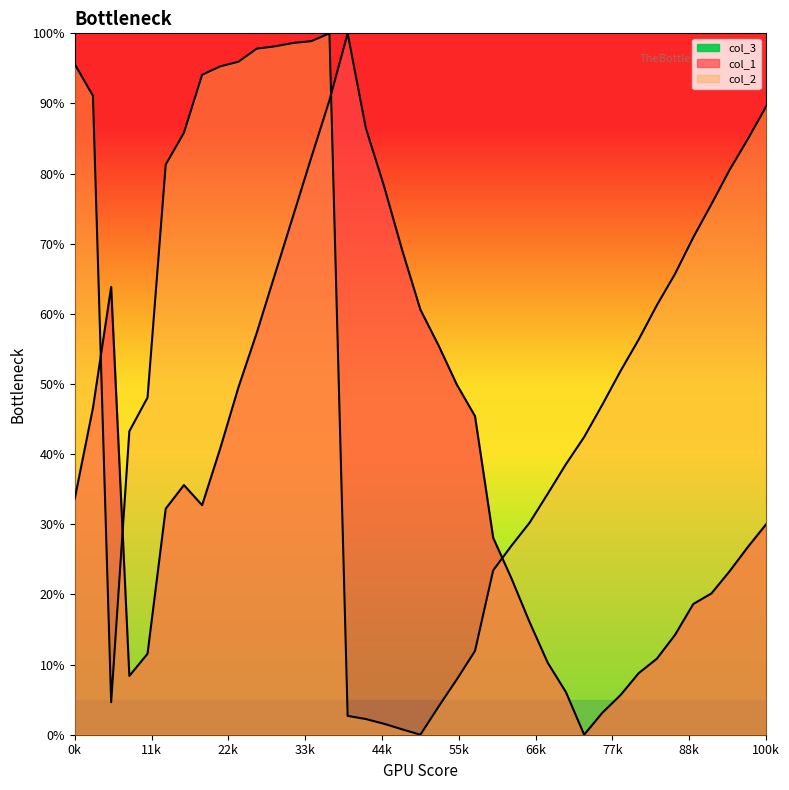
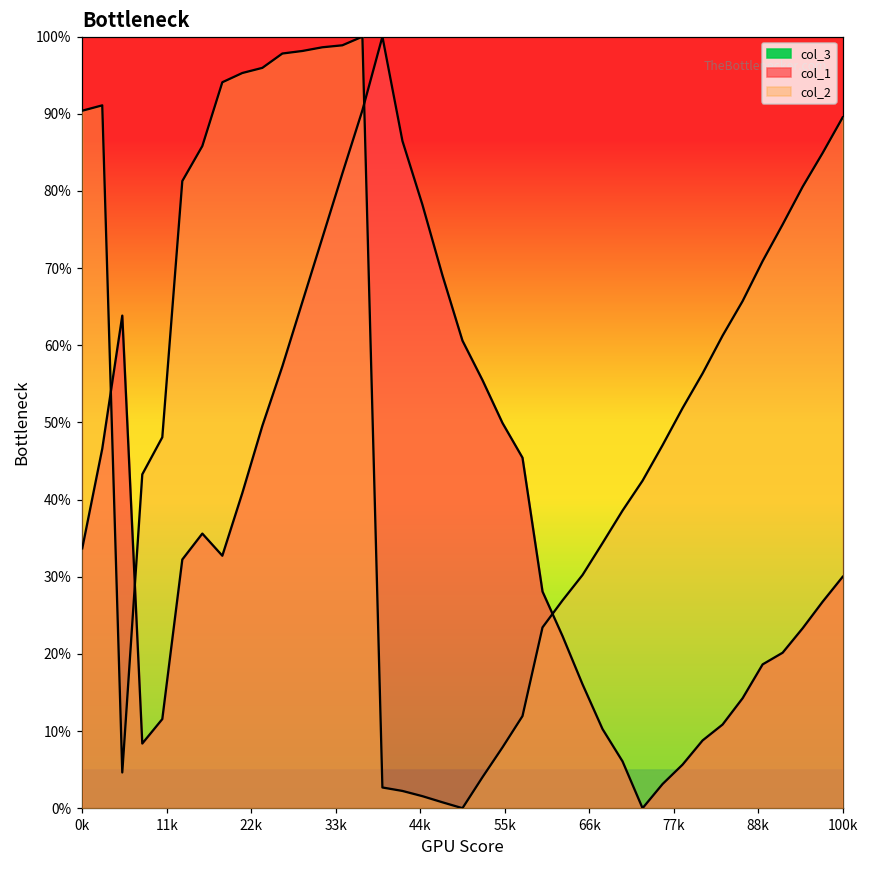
col_2, 0k: 96% -> 90%
